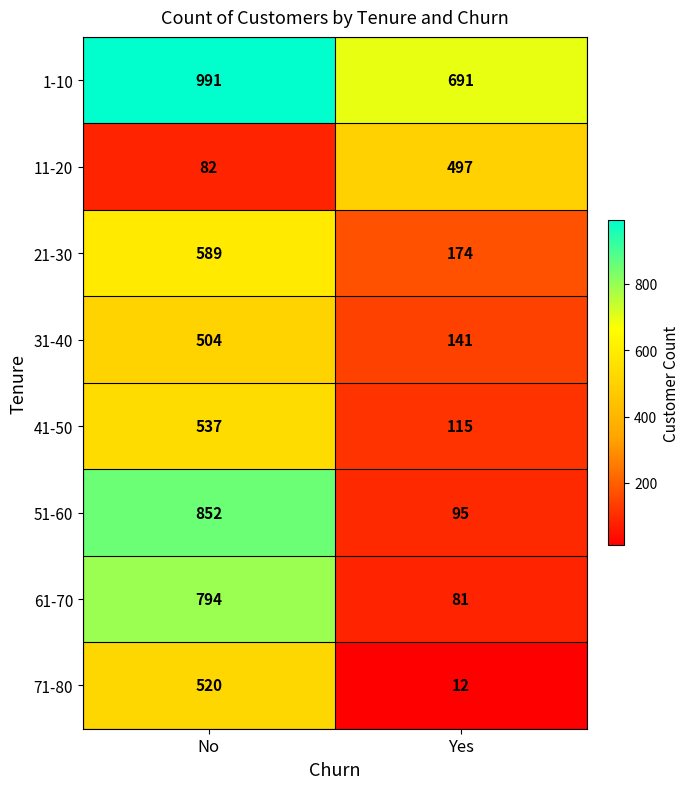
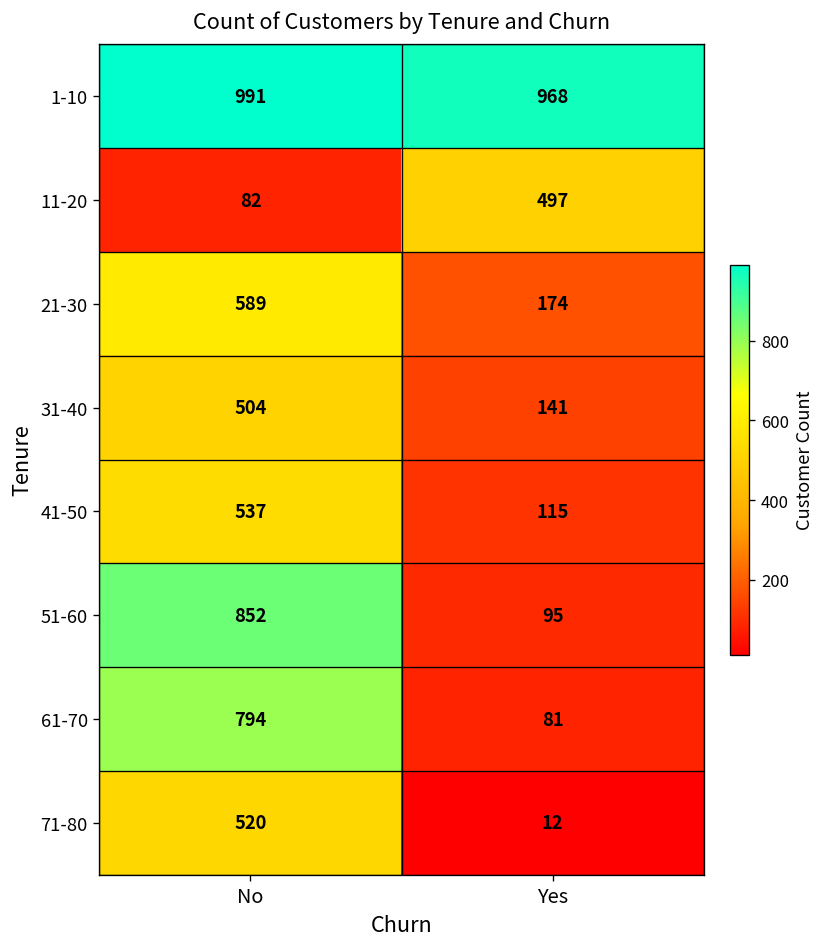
1-10, Yes: 691 -> 968
